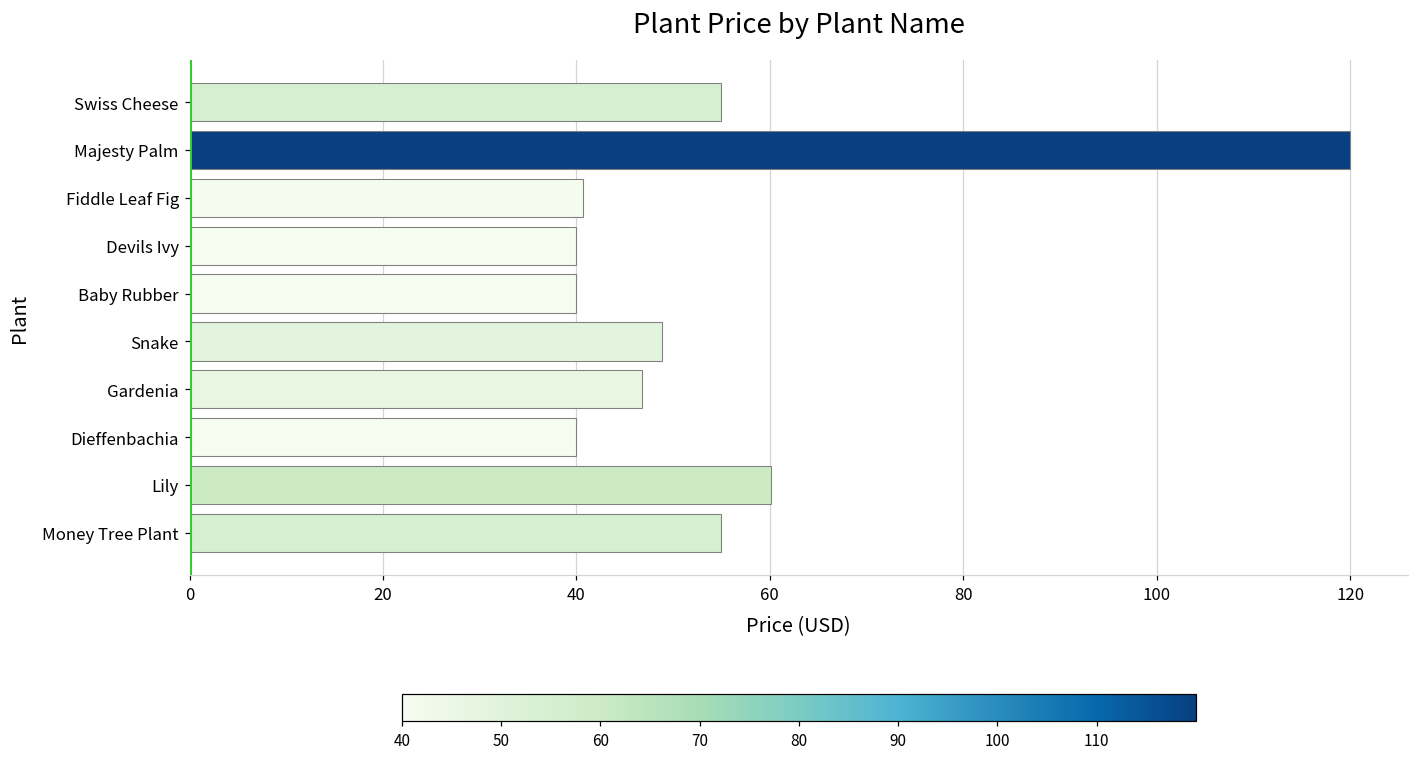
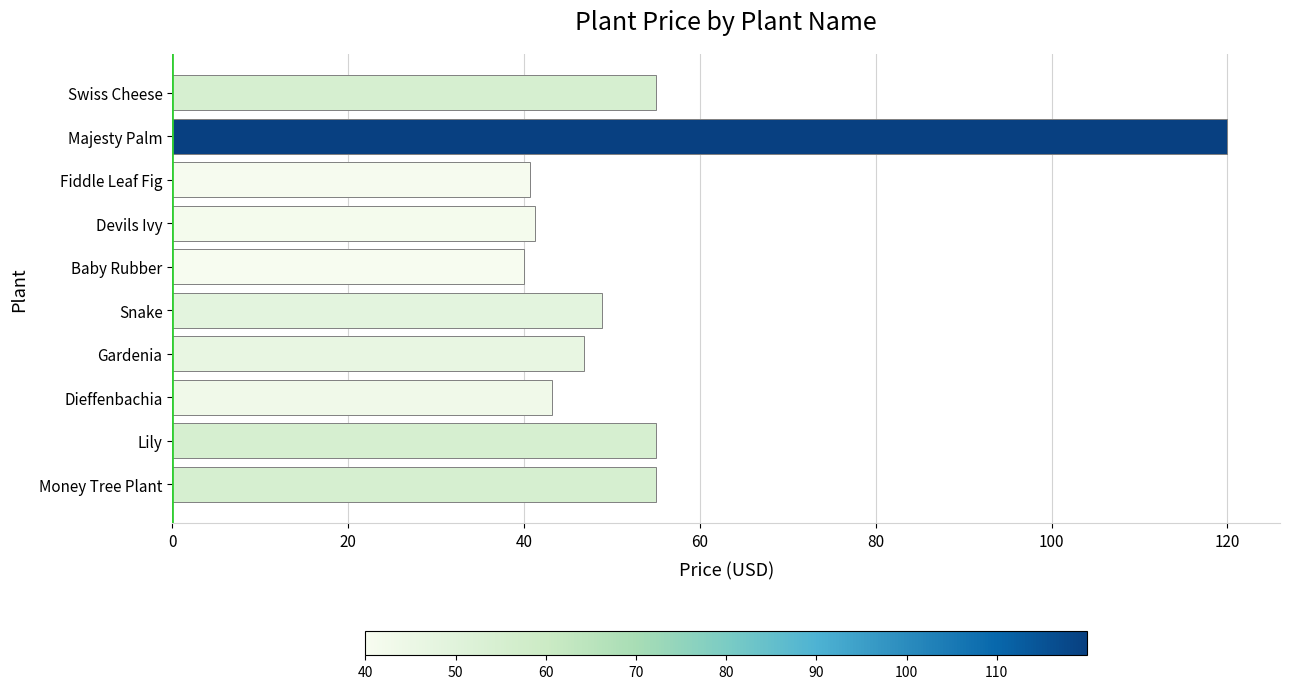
Devils Ivy: 40 -> 41
Dieffenbachia: 40 -> 43
Lily: 60 -> 55
